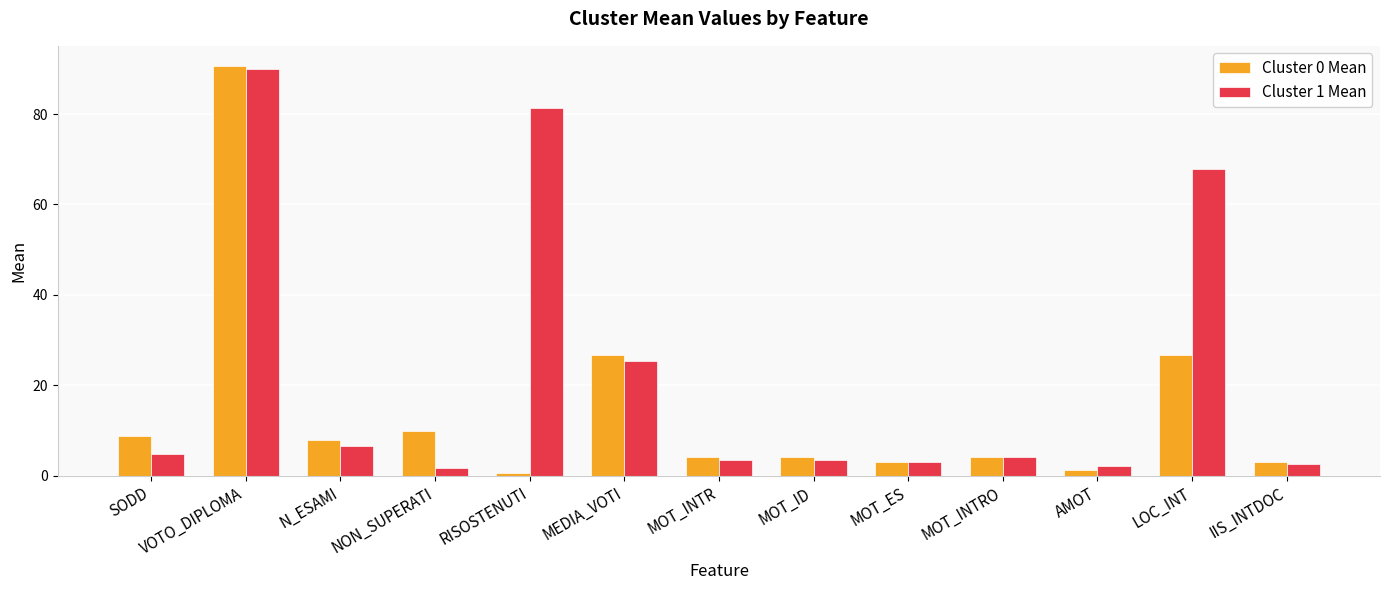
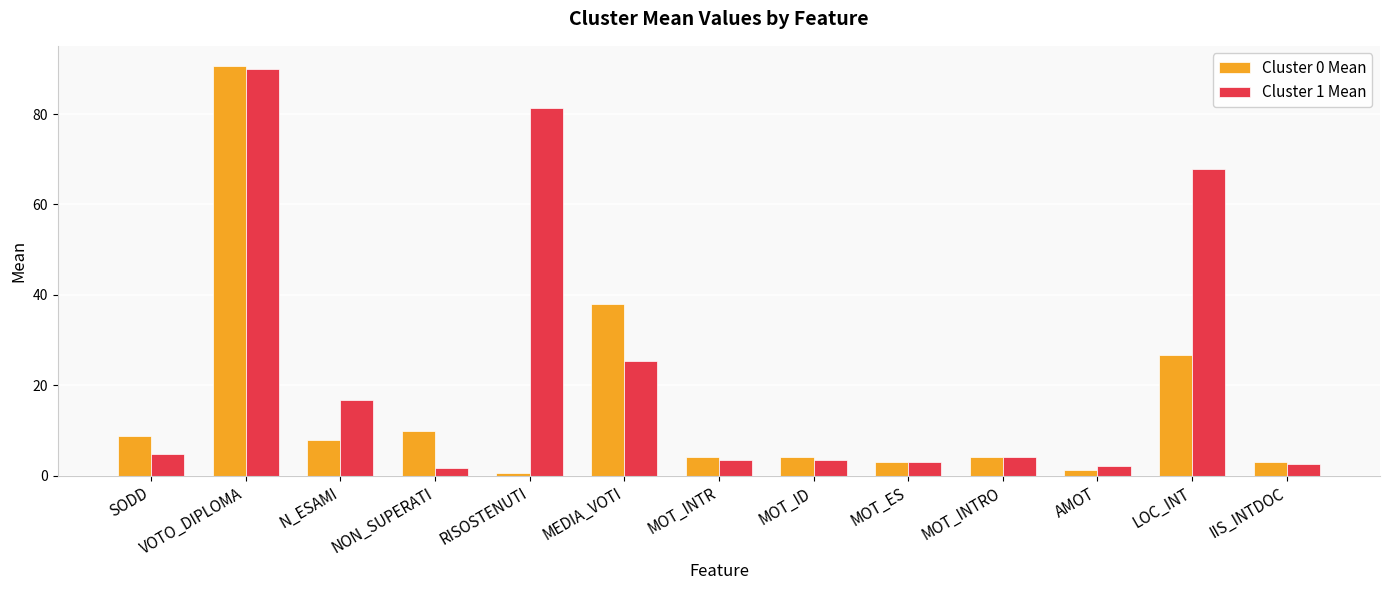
Cluster 1 Mean, N_ESAMI: 7 -> 17
Cluster 0 Mean, MEDIA_VOTI: 27 -> 38
